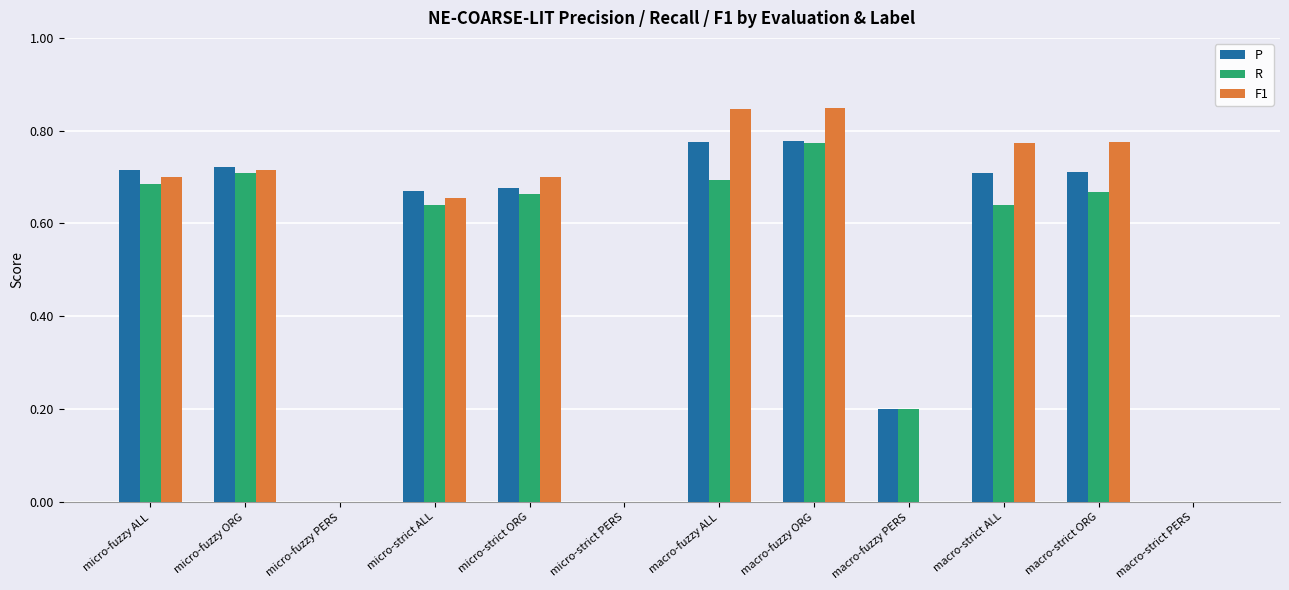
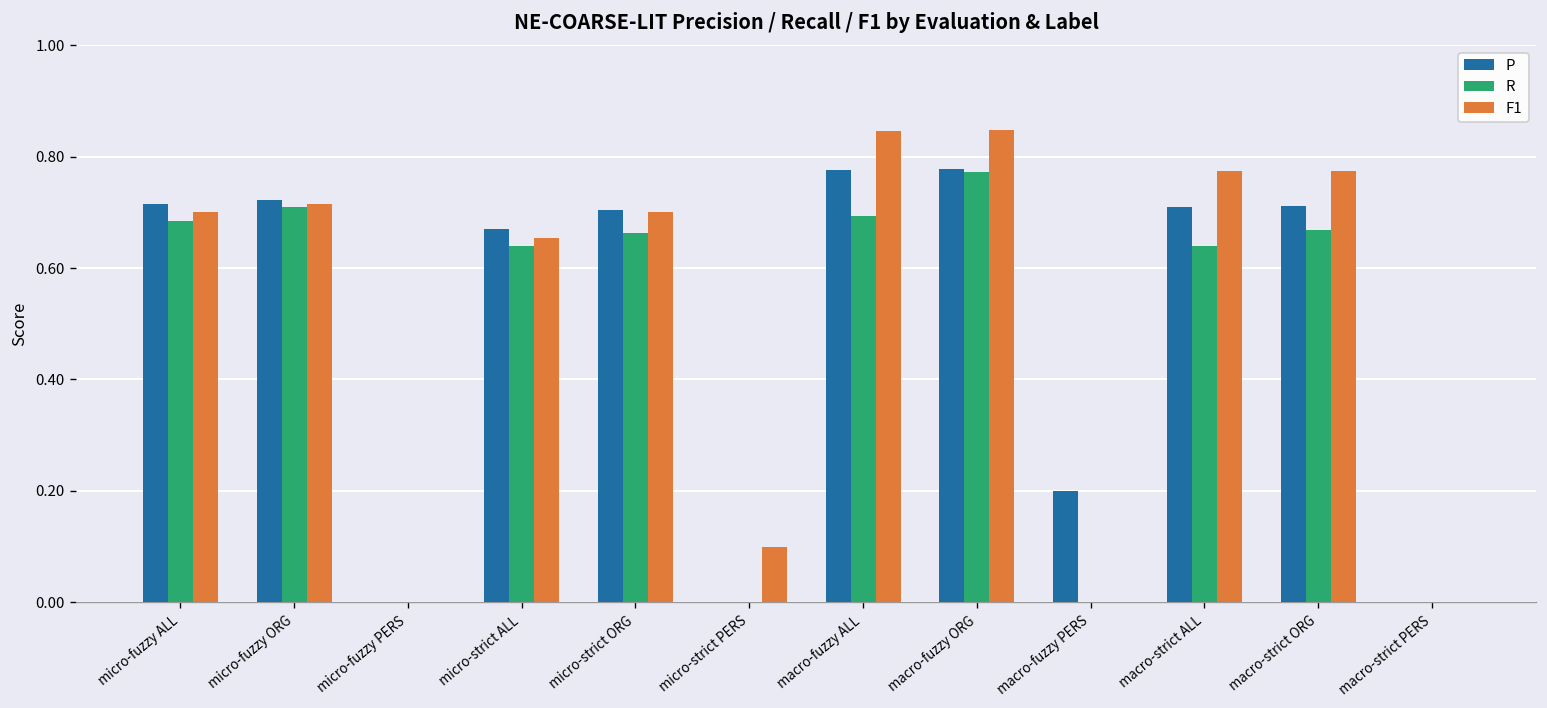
P, micro-strict ORG: 0.68 -> 0.70
F1, micro-strict PERS: 0.0 -> 0.1
R, macro-fuzzy PERS: 0.2 -> 0.0
